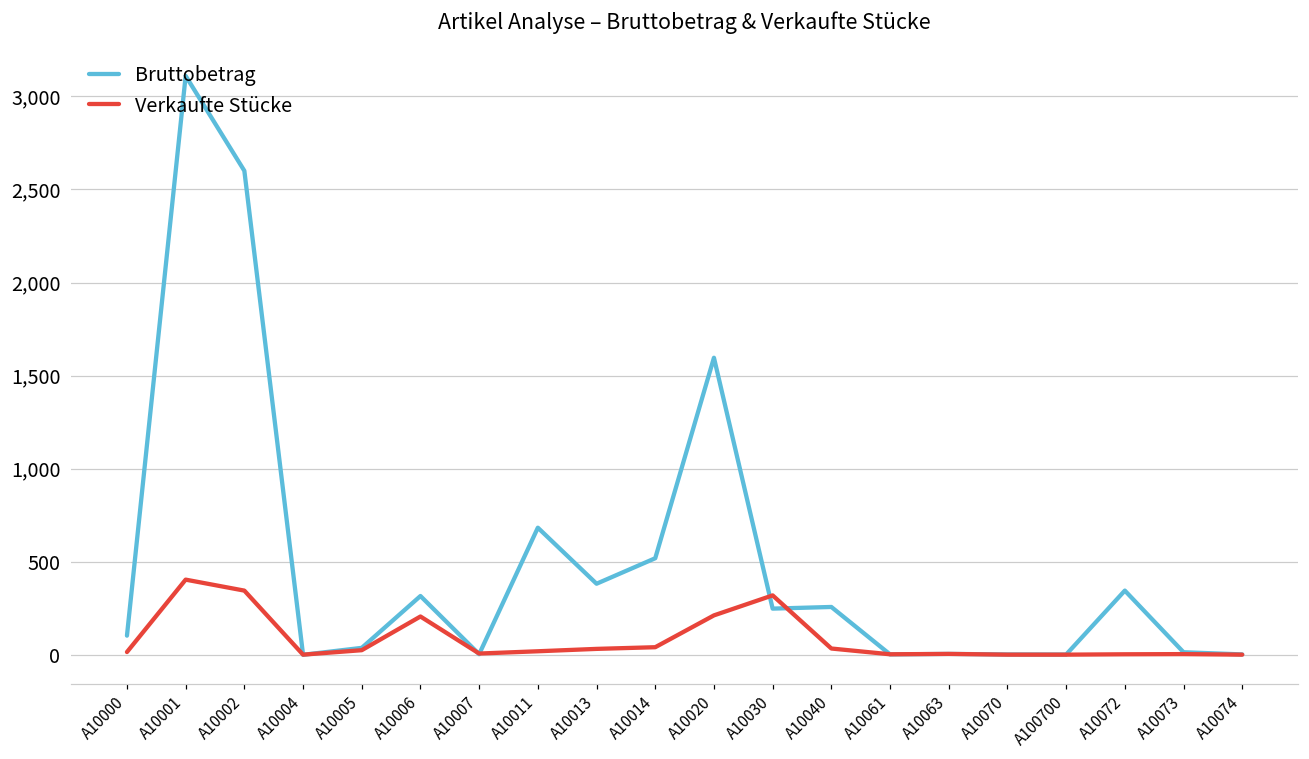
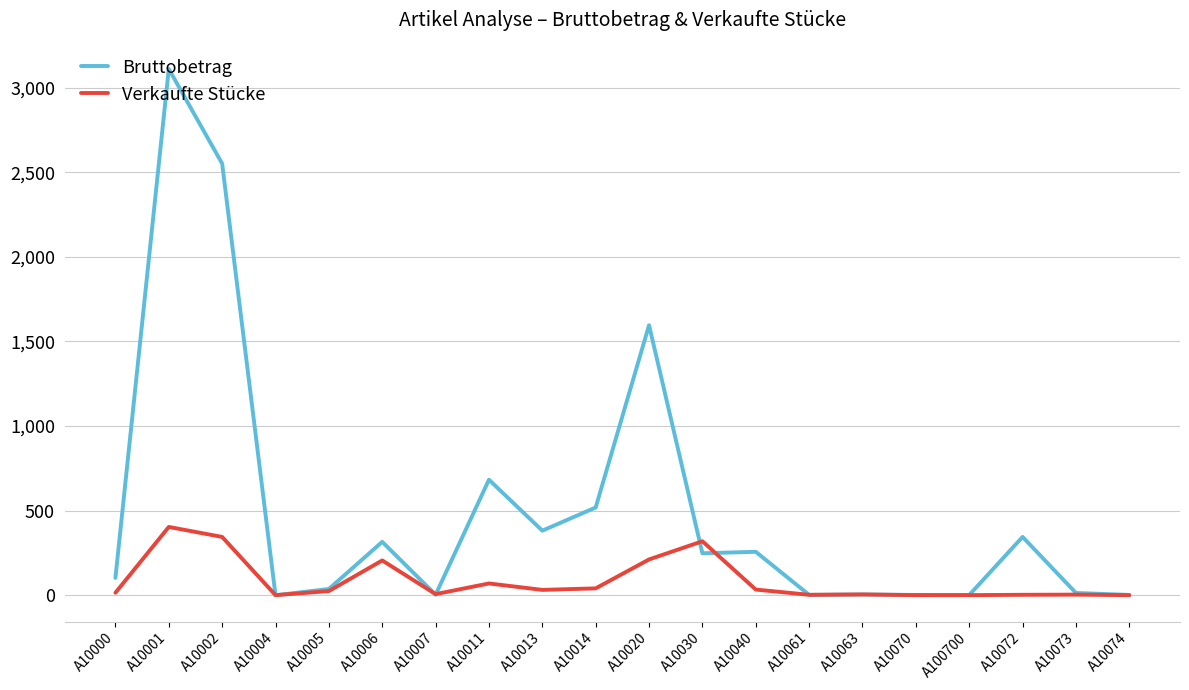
Bruttobetrag, A10002: 2,600 -> 2,550
Verkaufte Stücke, A10011: 20 -> 70
